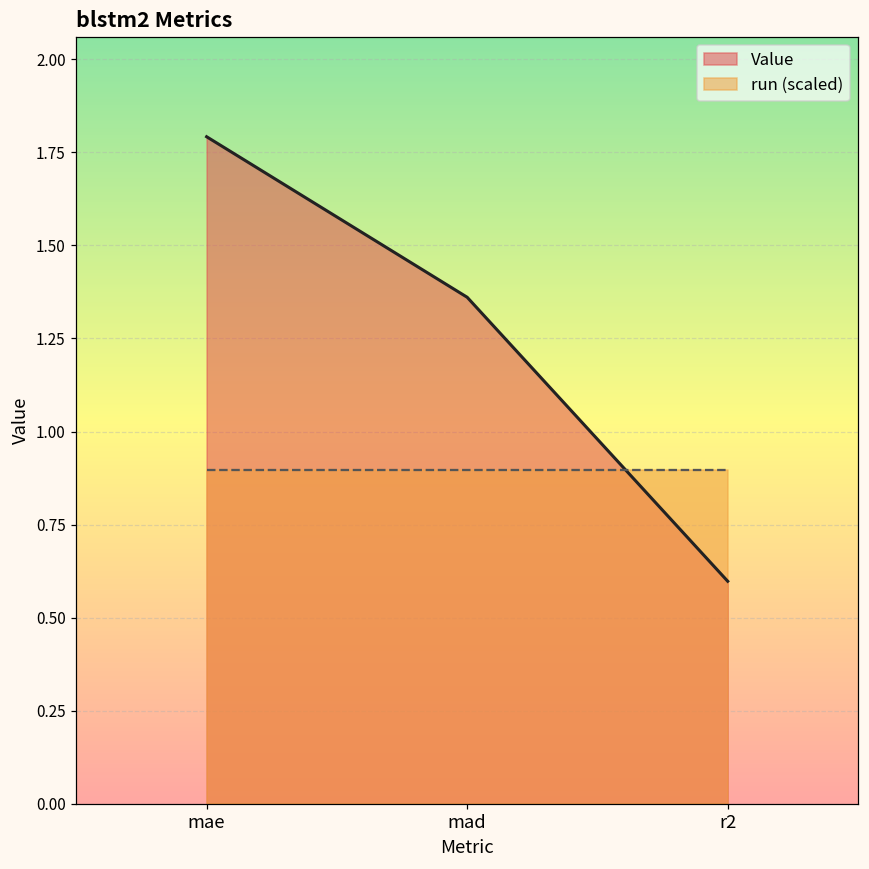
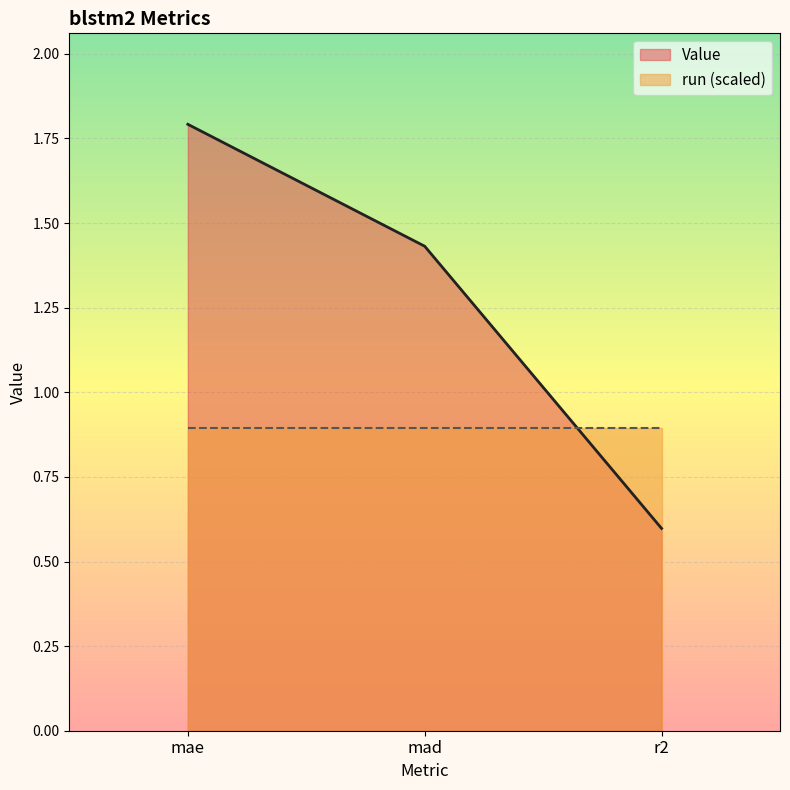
Value, mad: 1.36 -> 1.43
